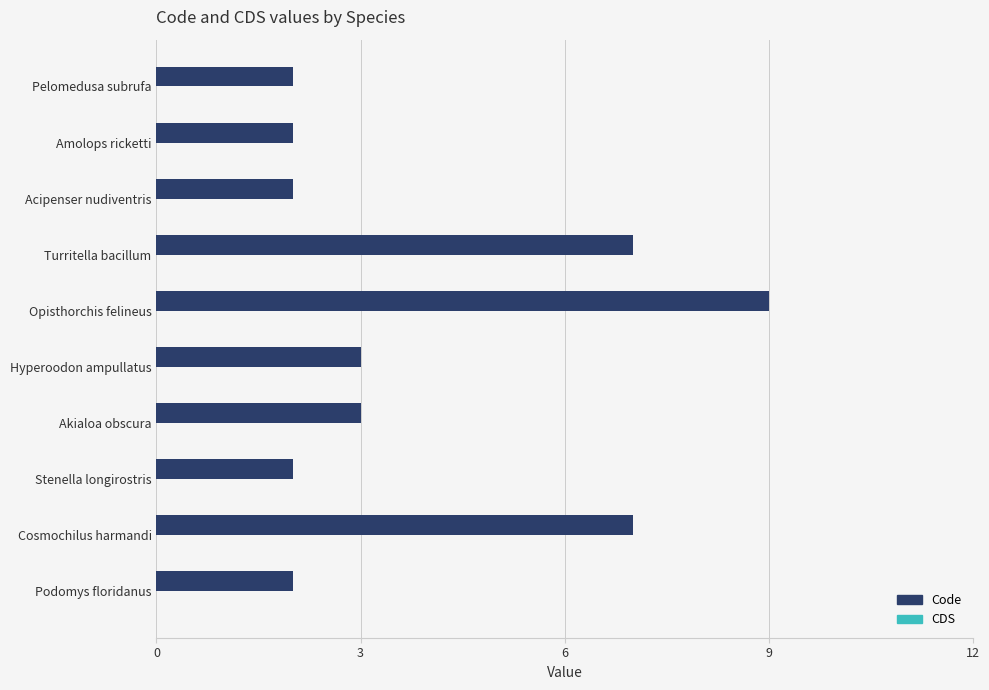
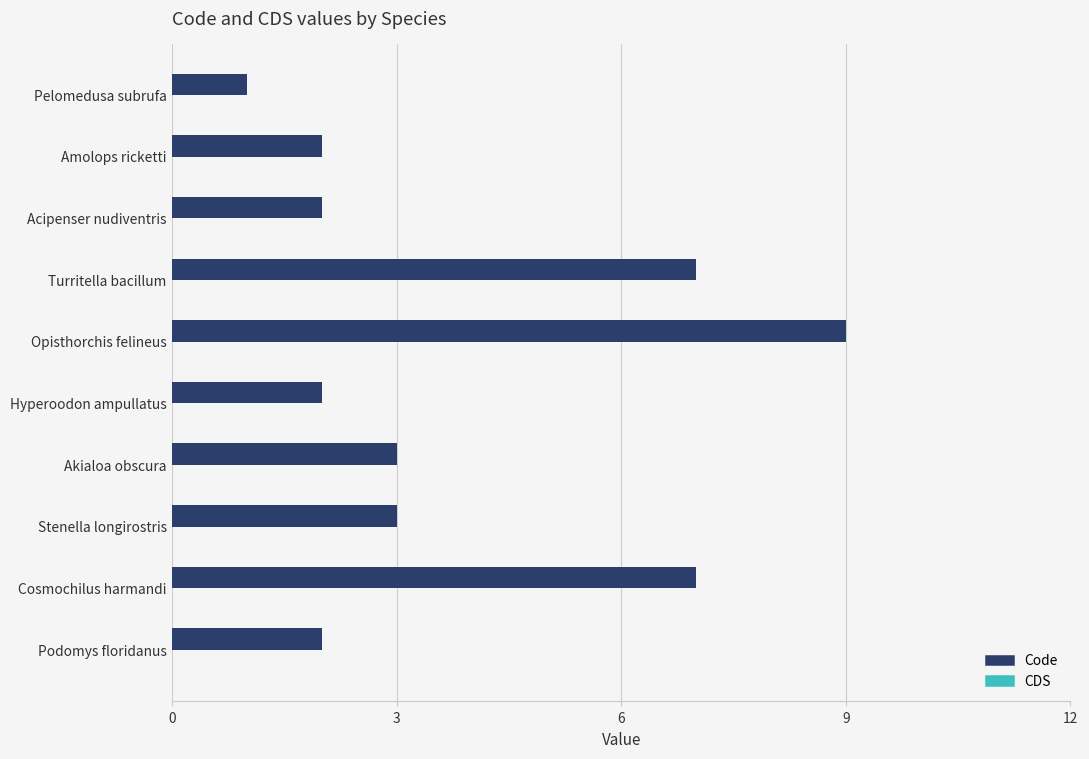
Code, Pelomedusa subrufa: 2 -> 1
Code, Hyperoodon ampullatus: 3 -> 2
Code, Stenella longirostris: 2 -> 3
